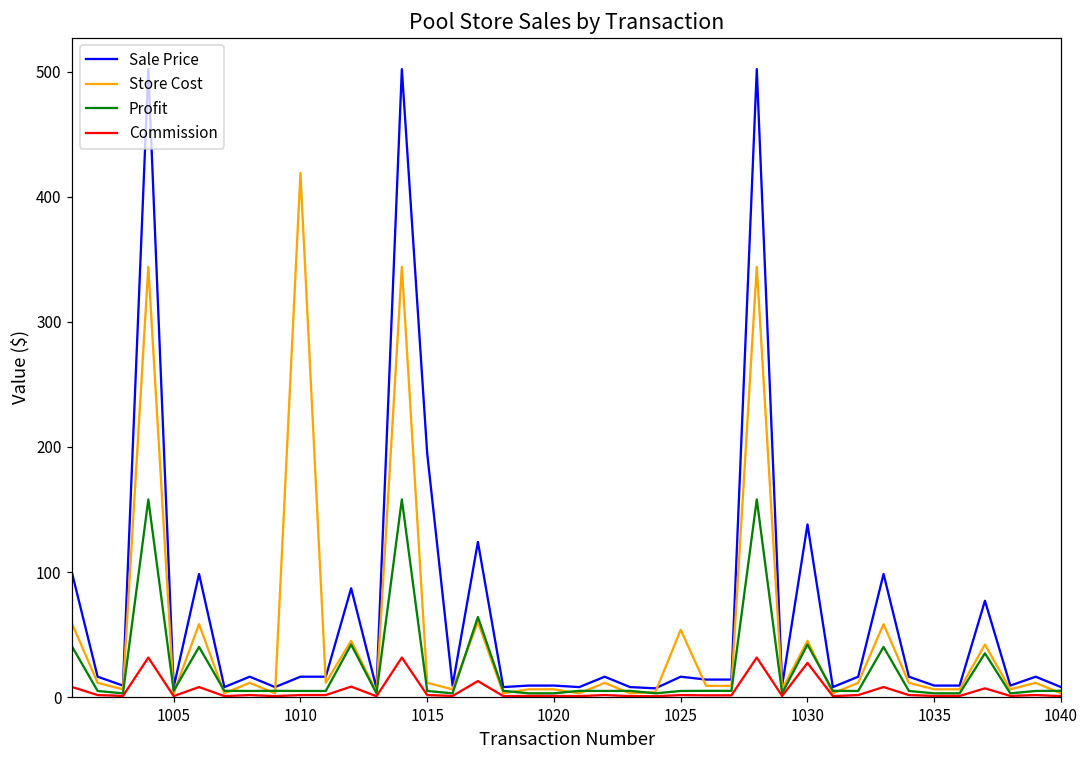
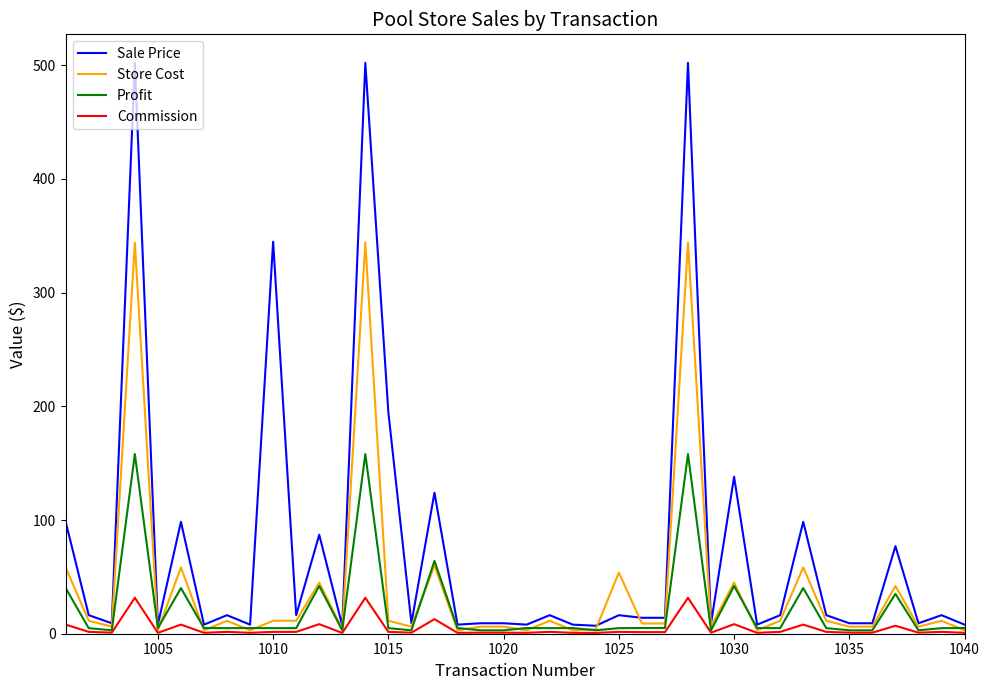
Sale Price, 1010: 16 -> 345
Store Cost, 1010: 419 -> 11
Commission, 1030: 27 -> 8
